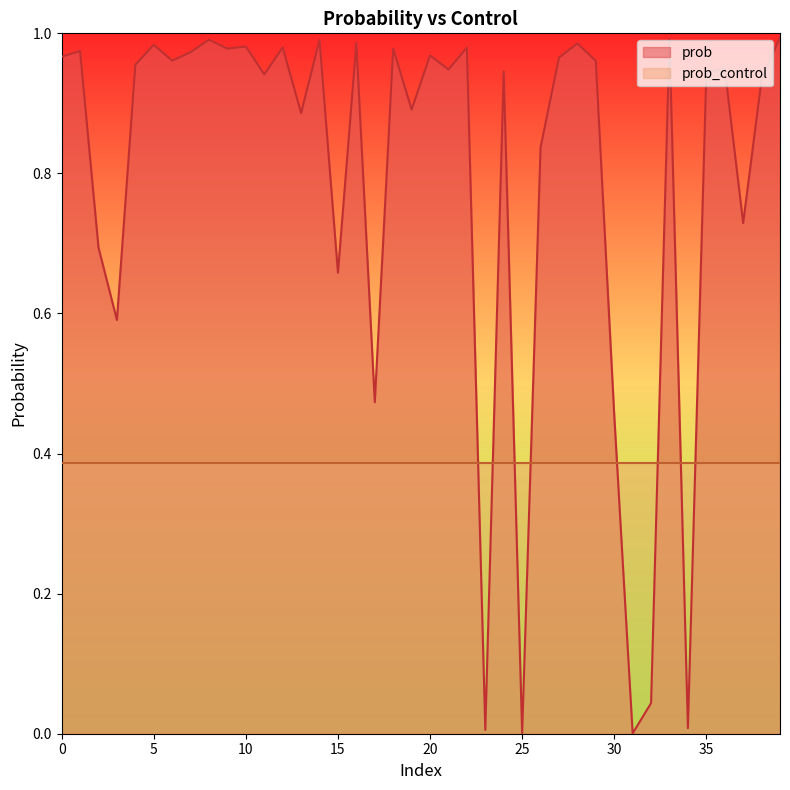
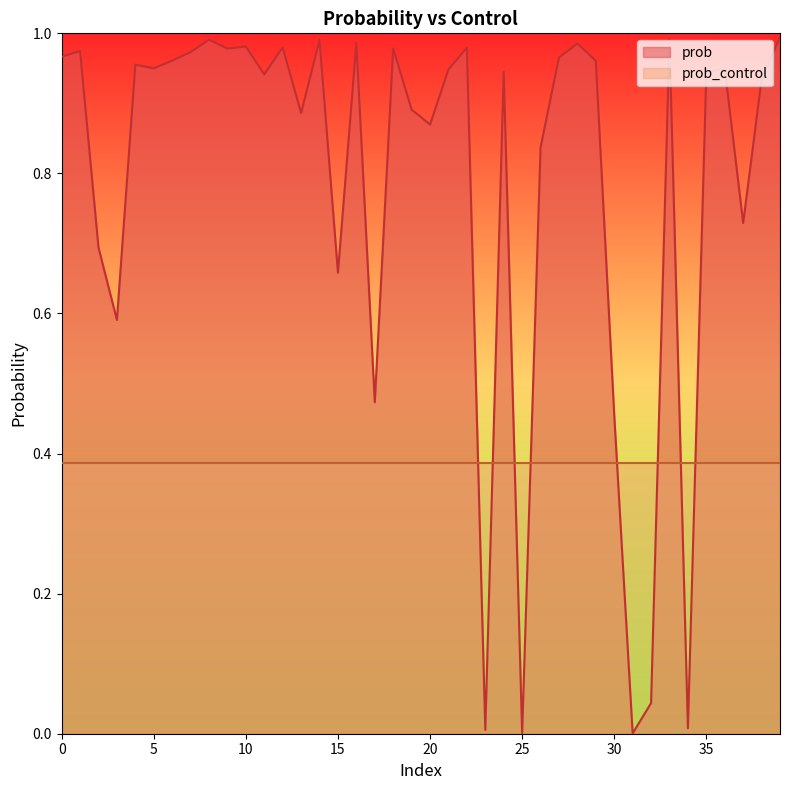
prob, 5: 0.98 -> 0.95
prob, 20: 0.97 -> 0.87
